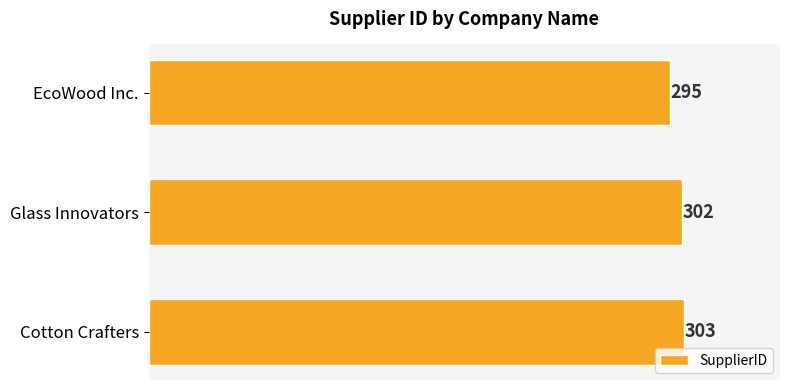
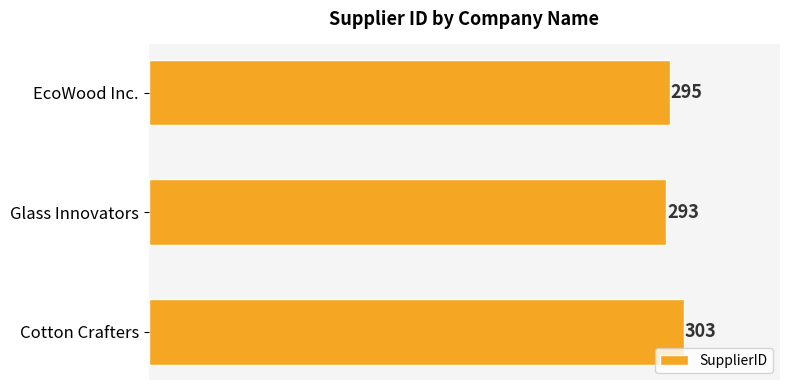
Glass Innovators: 302 -> 293
